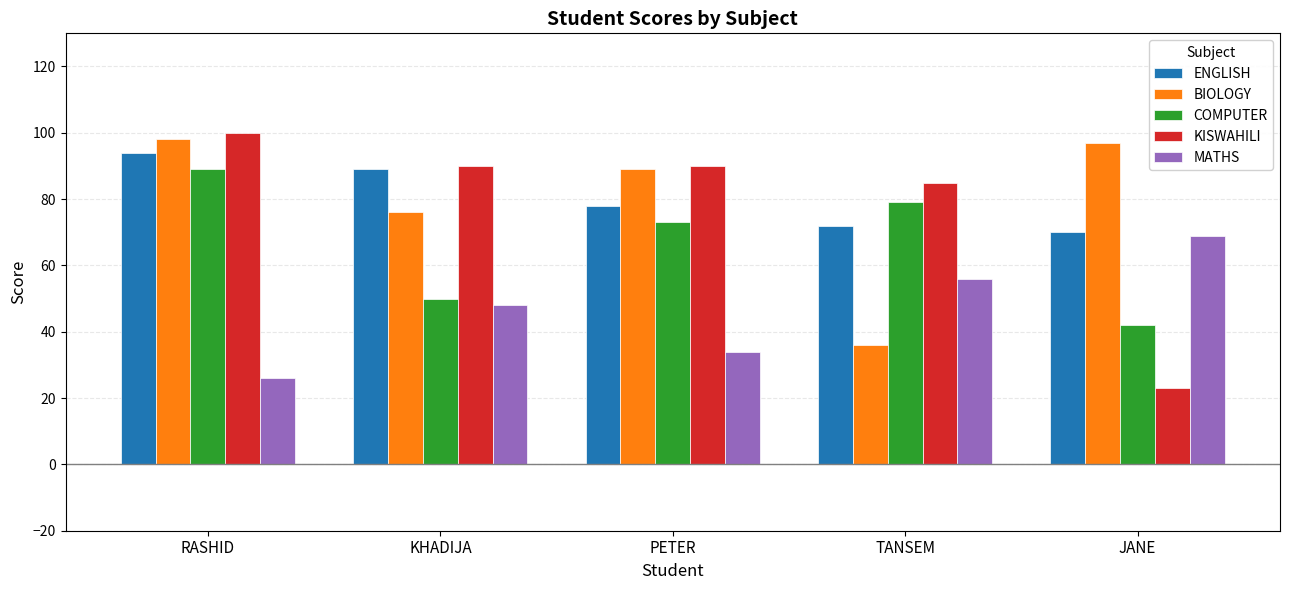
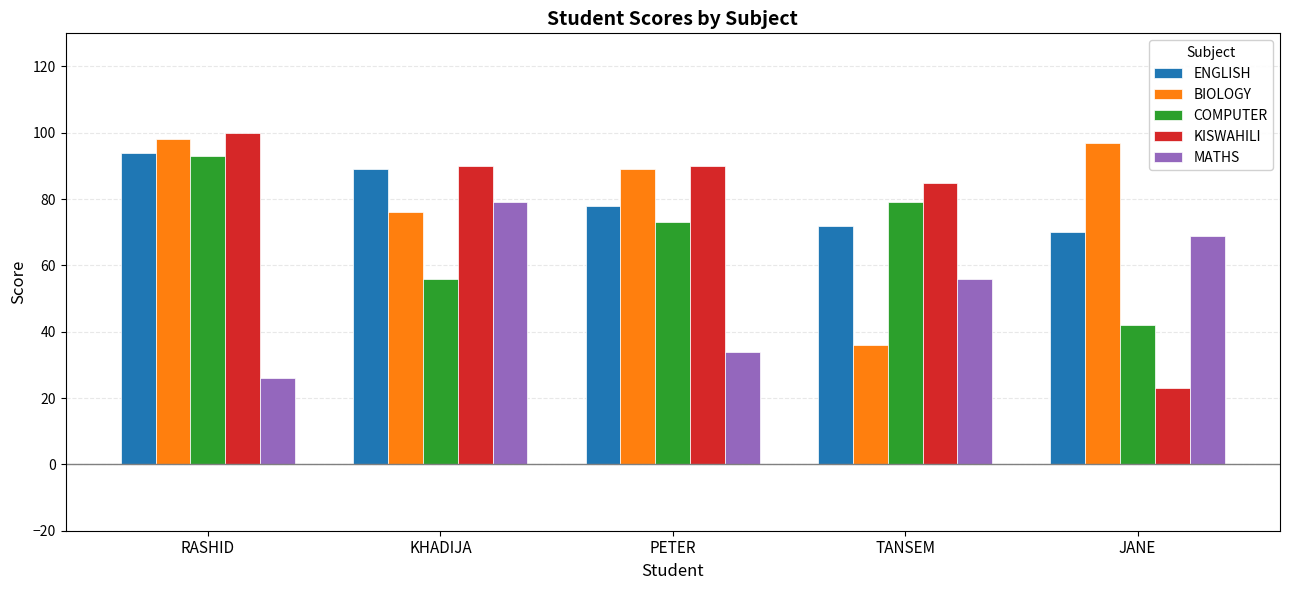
COMPUTER, RASHID: 89 -> 93
COMPUTER, KHADIJA: 50 -> 56
MATHS, KHADIJA: 48 -> 79
